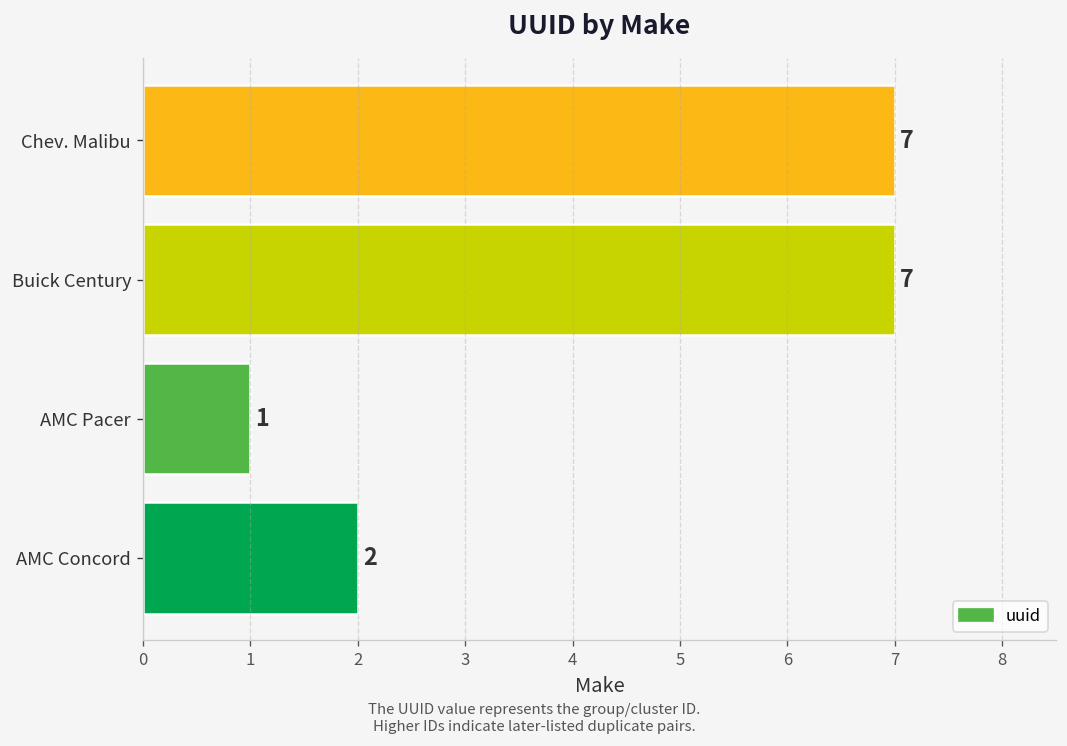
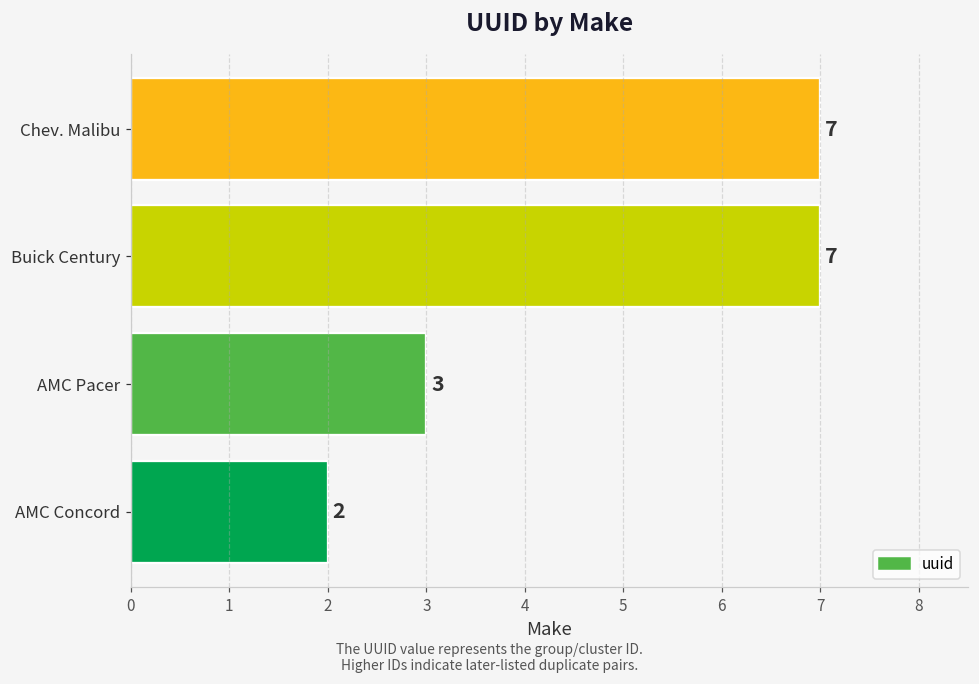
AMC Pacer: 1 -> 3
